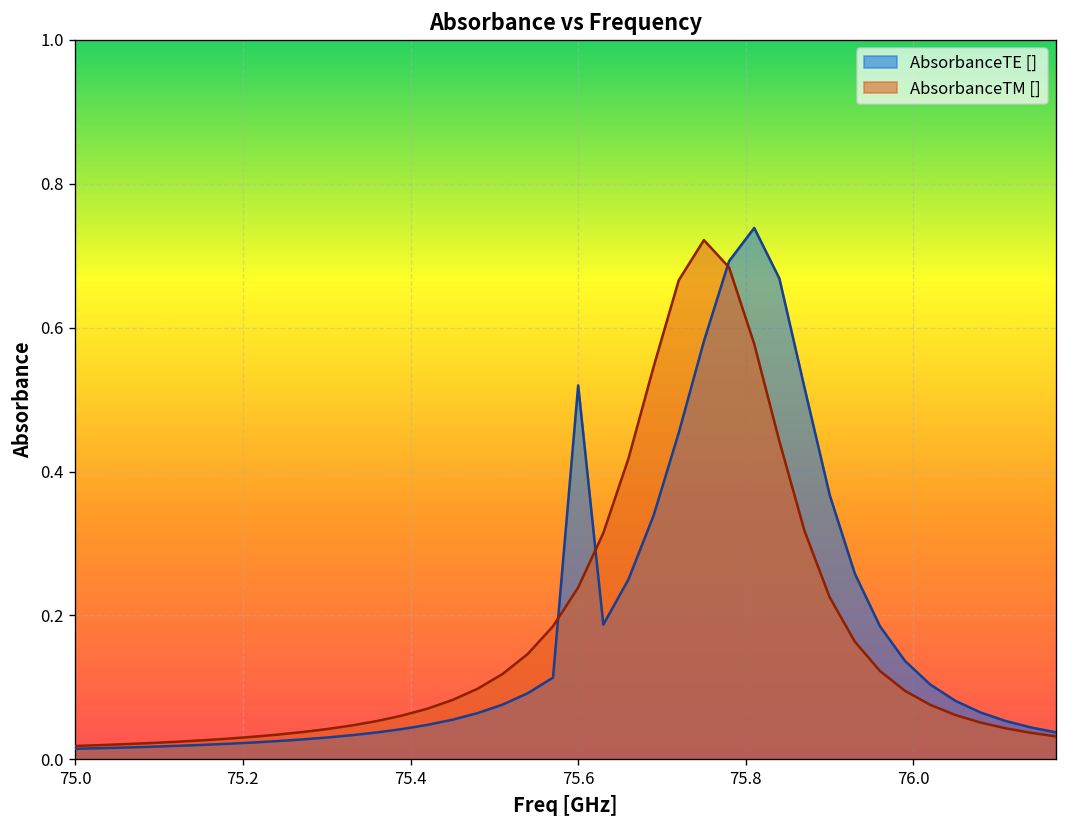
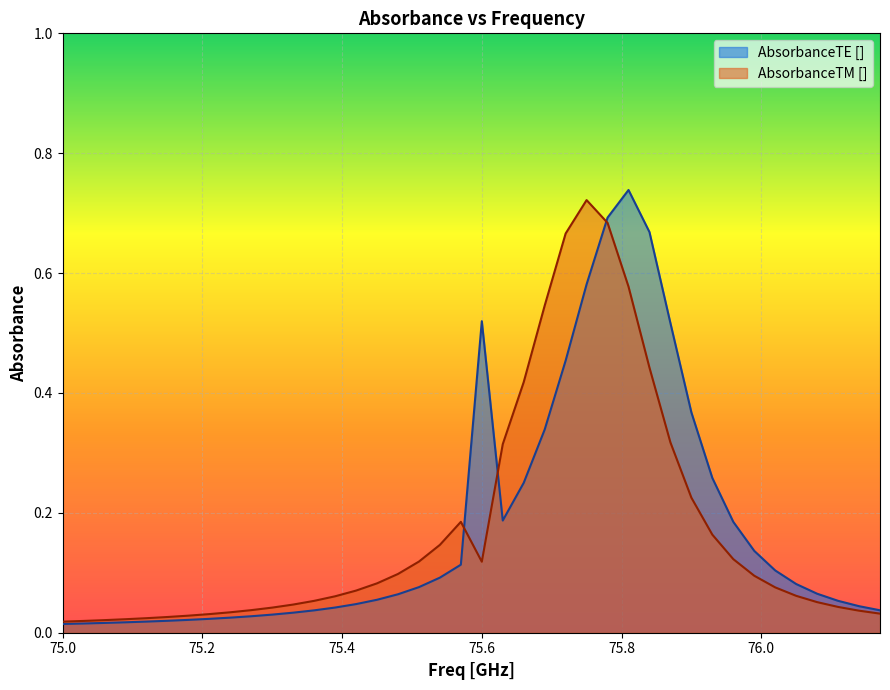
AbsorbanceTM [], 75.6: 0.24 -> 0.12
